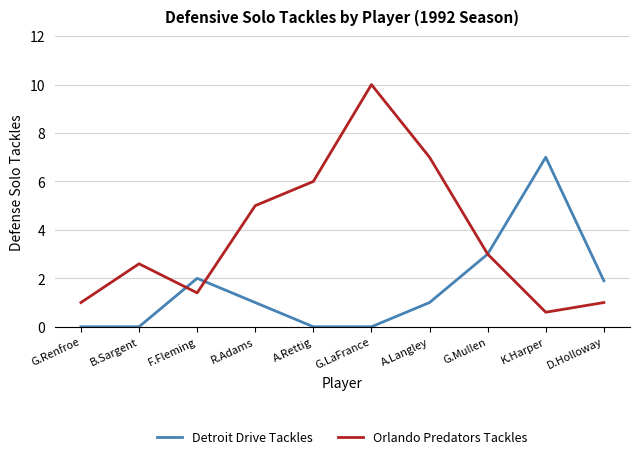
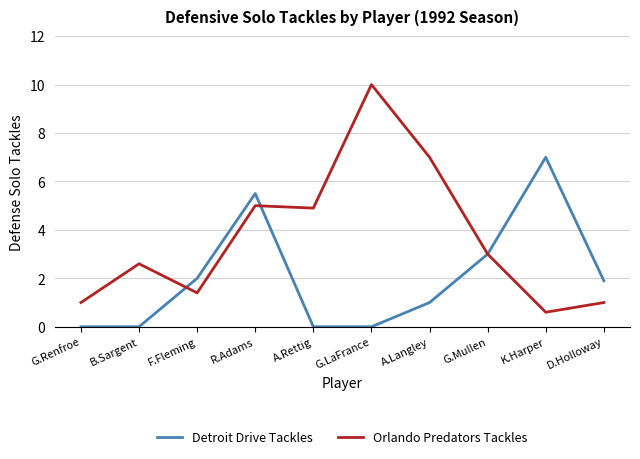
Detroit Drive Tackles, R.Adams: 1.0 -> 5.5
Orlando Predators Tackles, A.Rettig: 6.0 -> 4.9
